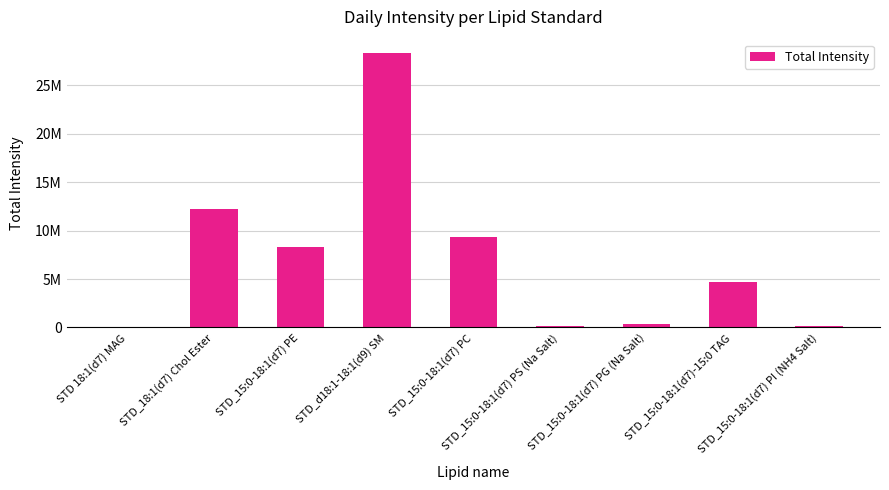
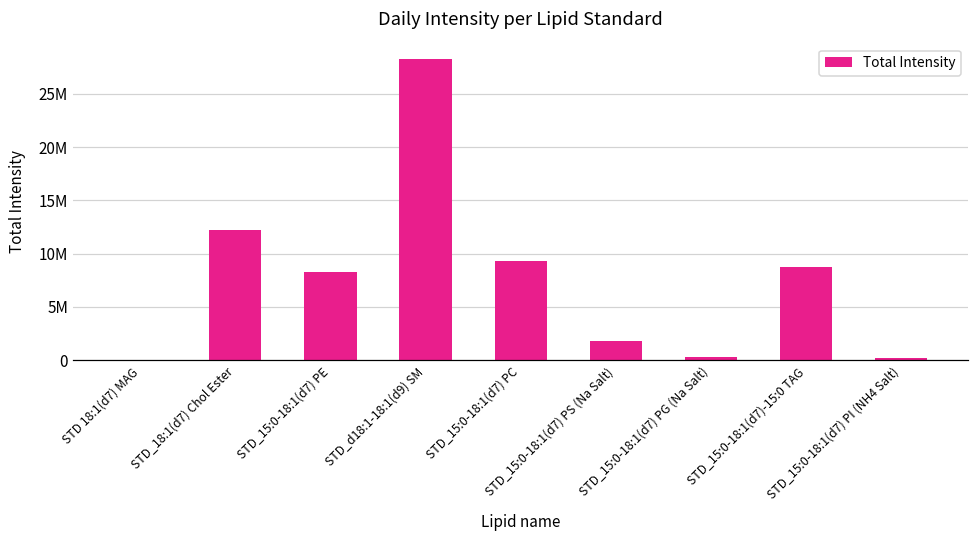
STD_15:0-18:1(d7) PS (Na Salt): 0 -> 2000000
STD_15:0-18:1(d7)-15:0 TAG: 5000000 -> 9000000
